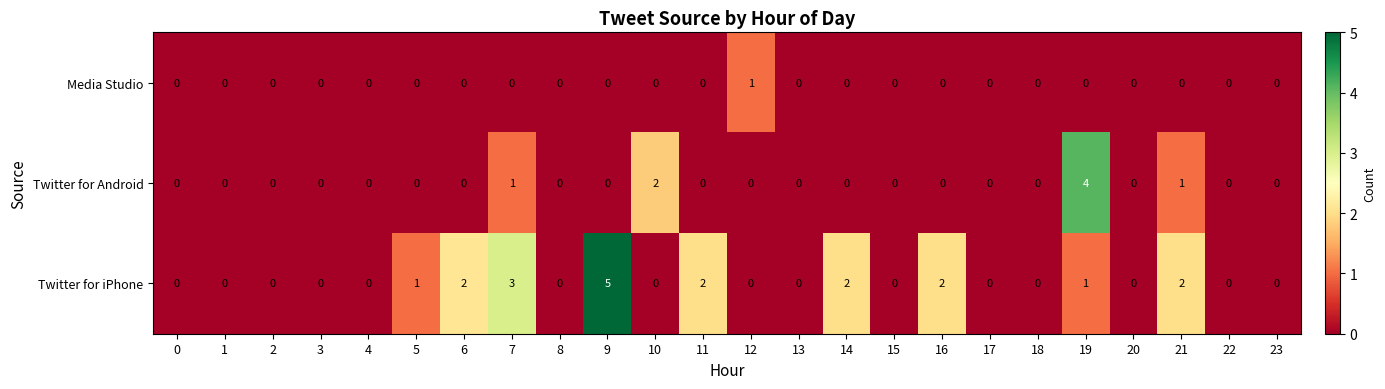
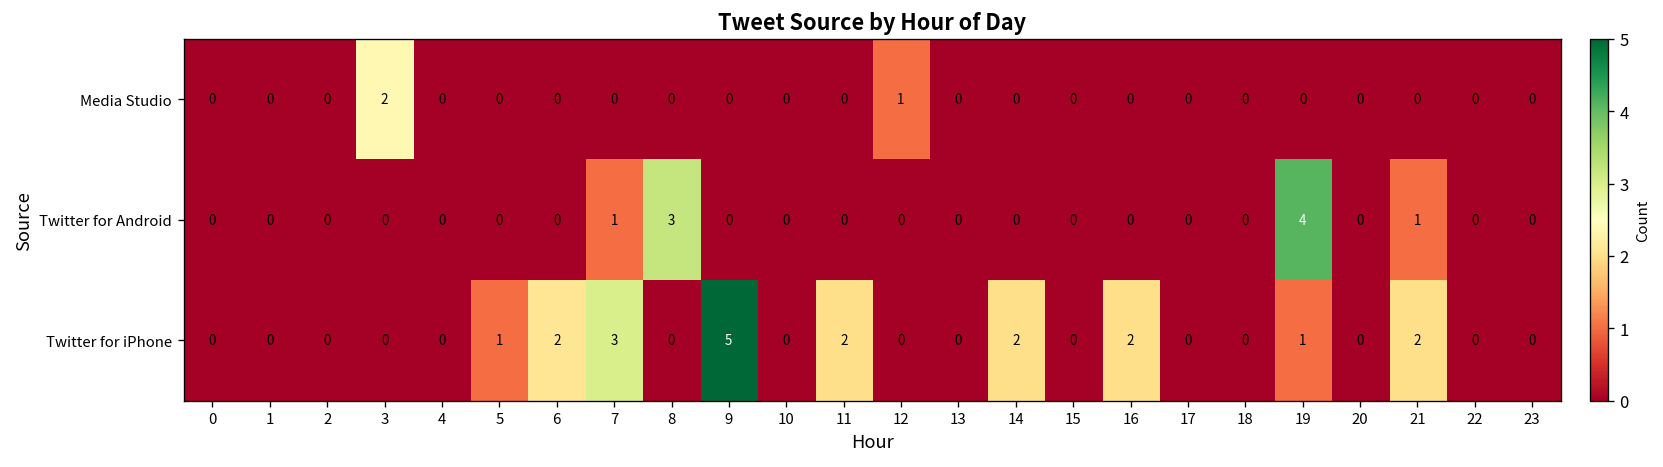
Media Studio, 3: 0 -> 2
Twitter for Android, 8: 0 -> 3
Twitter for Android, 10: 2 -> 0
